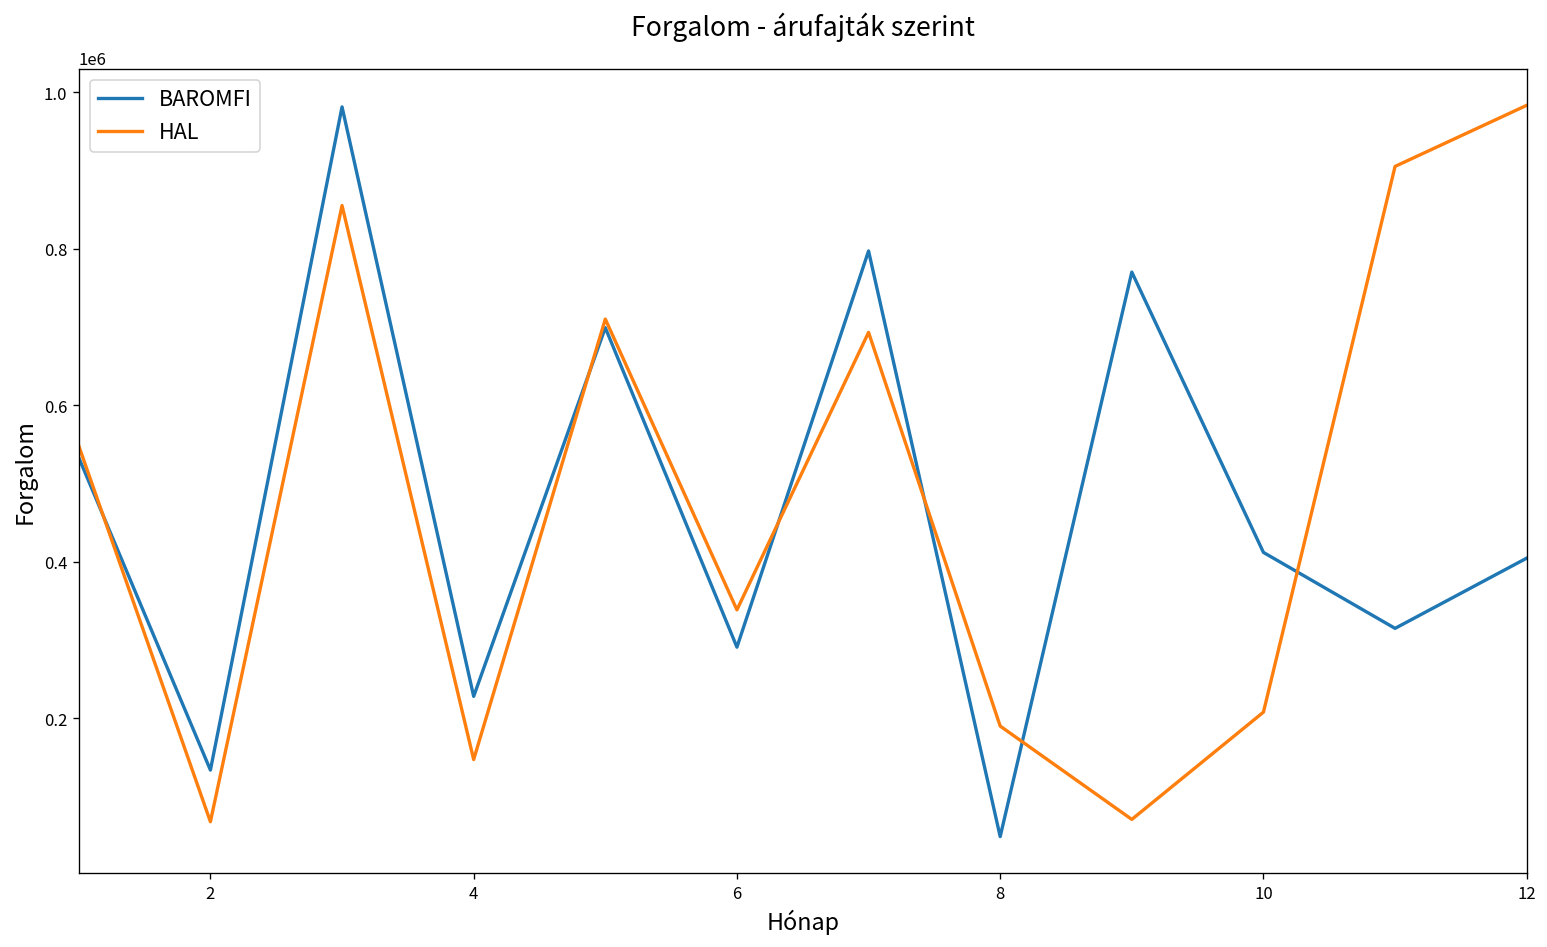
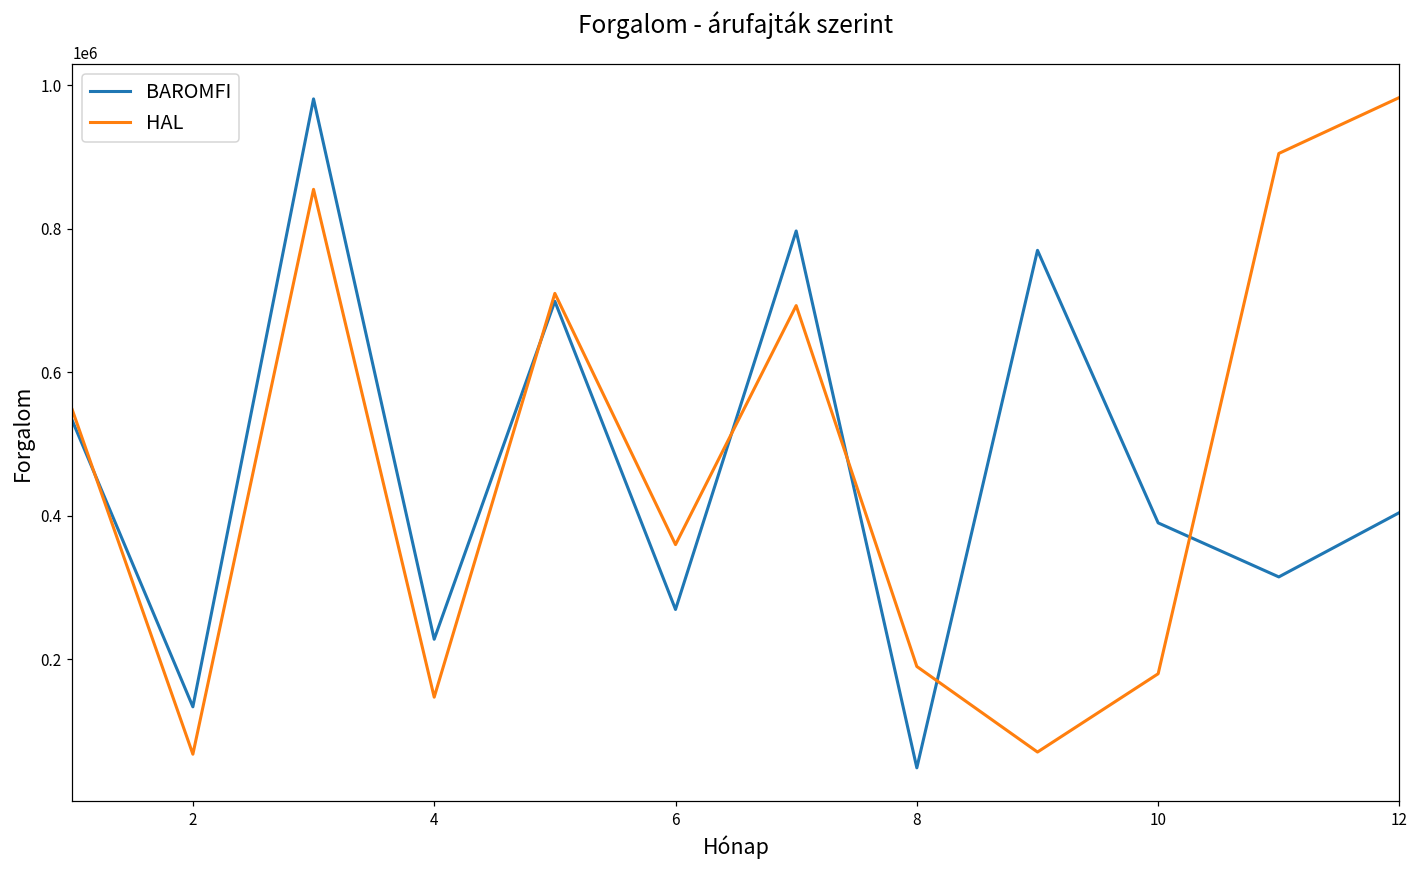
BAROMFI, 6: 290000 -> 270000
HAL, 6: 340000 -> 360000
BAROMFI, 10: 410000 -> 390000
HAL, 10: 210000 -> 180000
